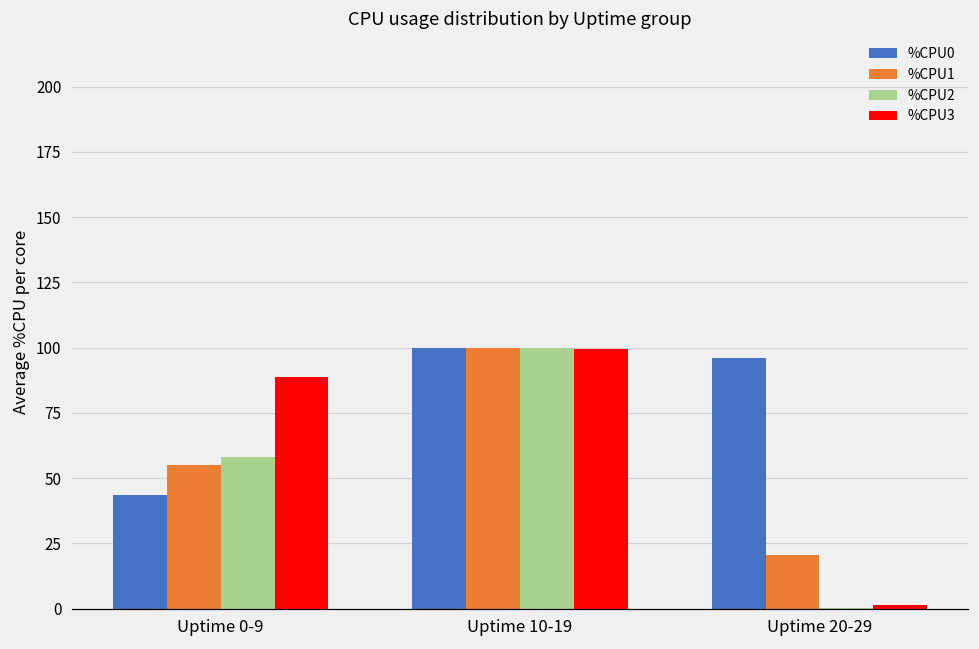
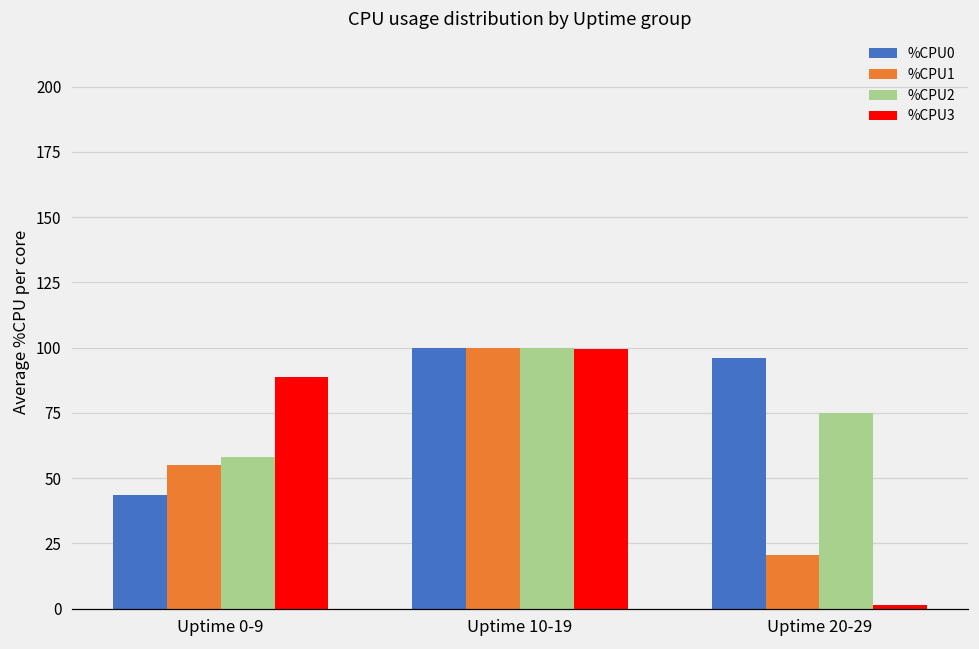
%CPU2, Uptime 20-29: 0 -> 75
